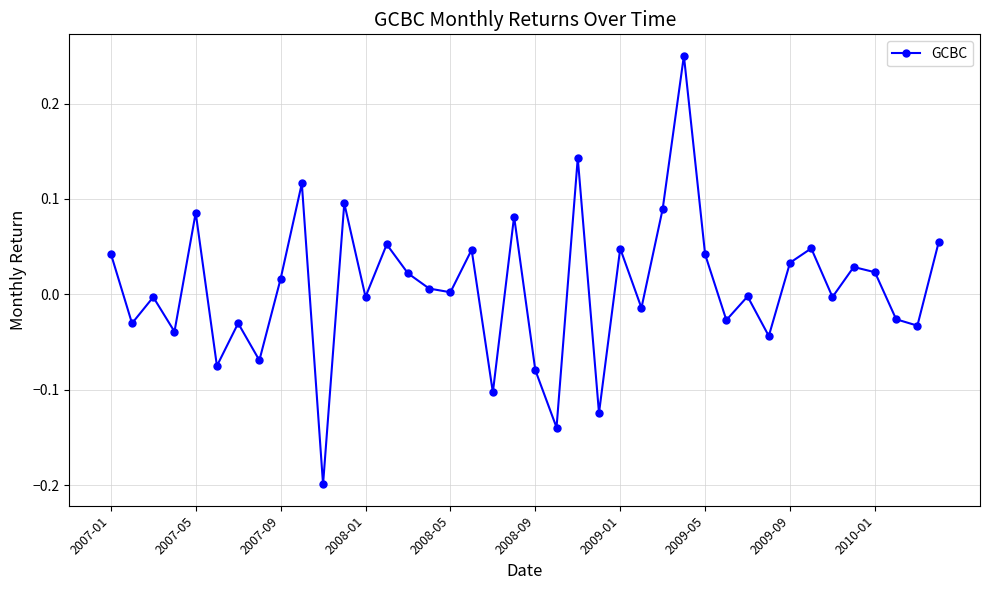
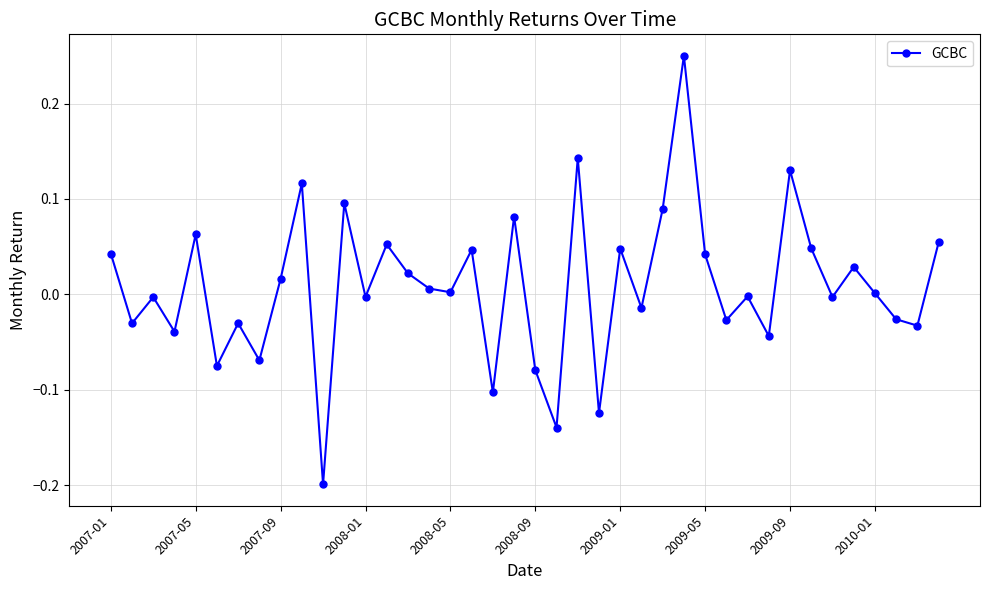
2007-05: 0.09 -> 0.06
2009-09: 0.03 -> 0.13
2010-01: 0.02 -> 0.00
